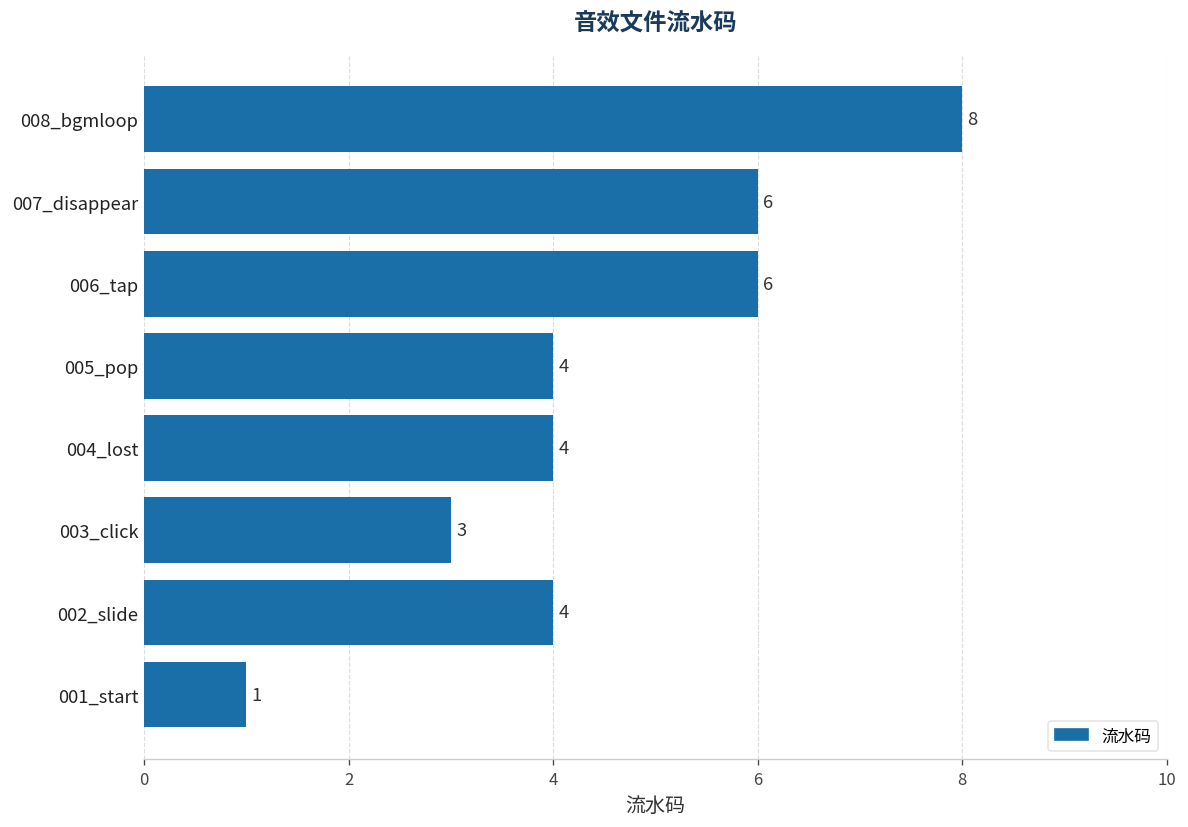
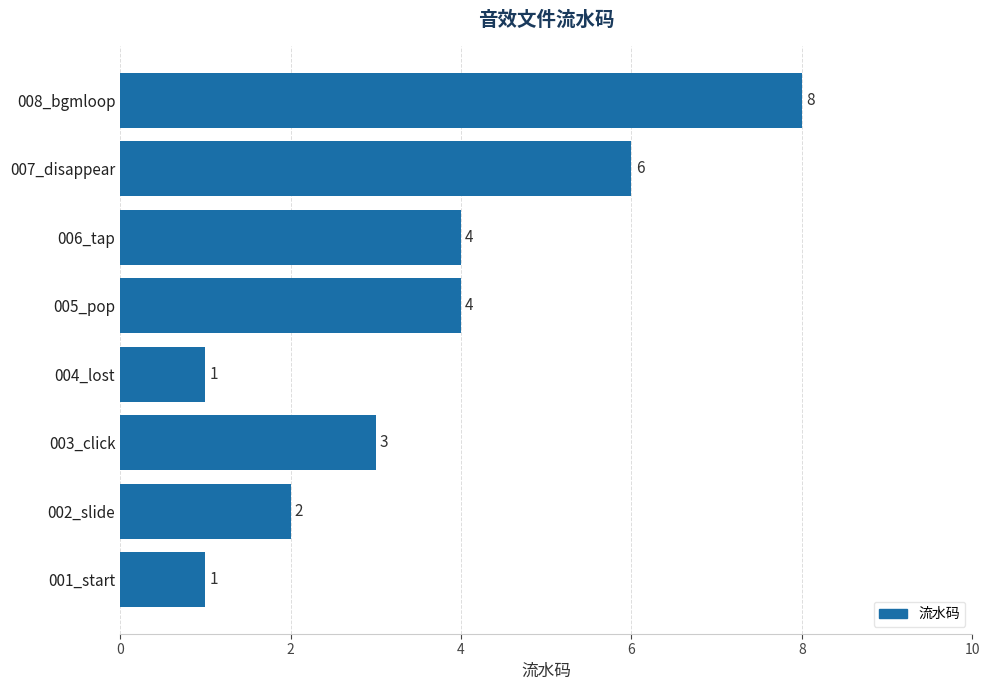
006_tap: 6 -> 4
004_lost: 4 -> 1
002_slide: 4 -> 2
